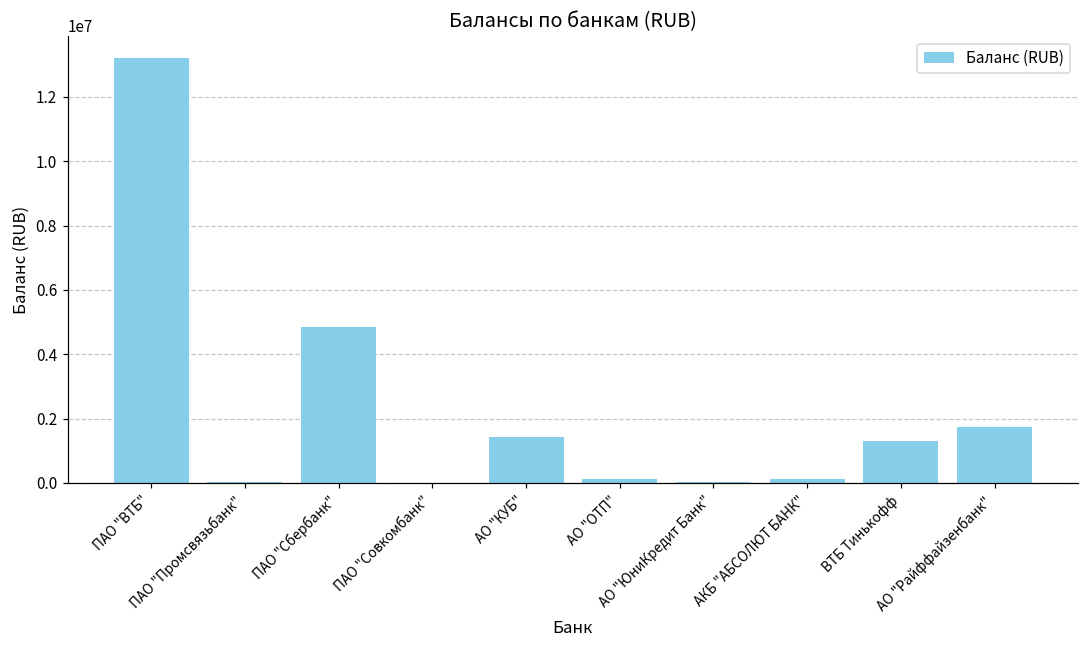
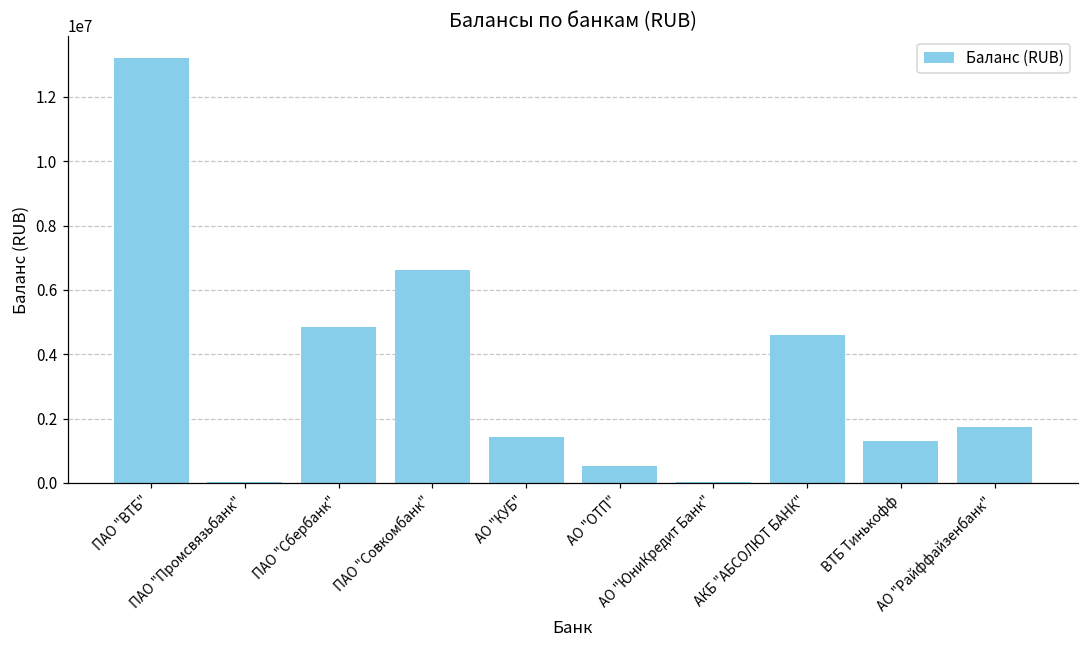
ПАО "Совкомбанк": 0 -> 6600000
АО "ОТП": 100000 -> 500000
АКБ "АБСОЛЮТ БАНК": 100000 -> 4600000
